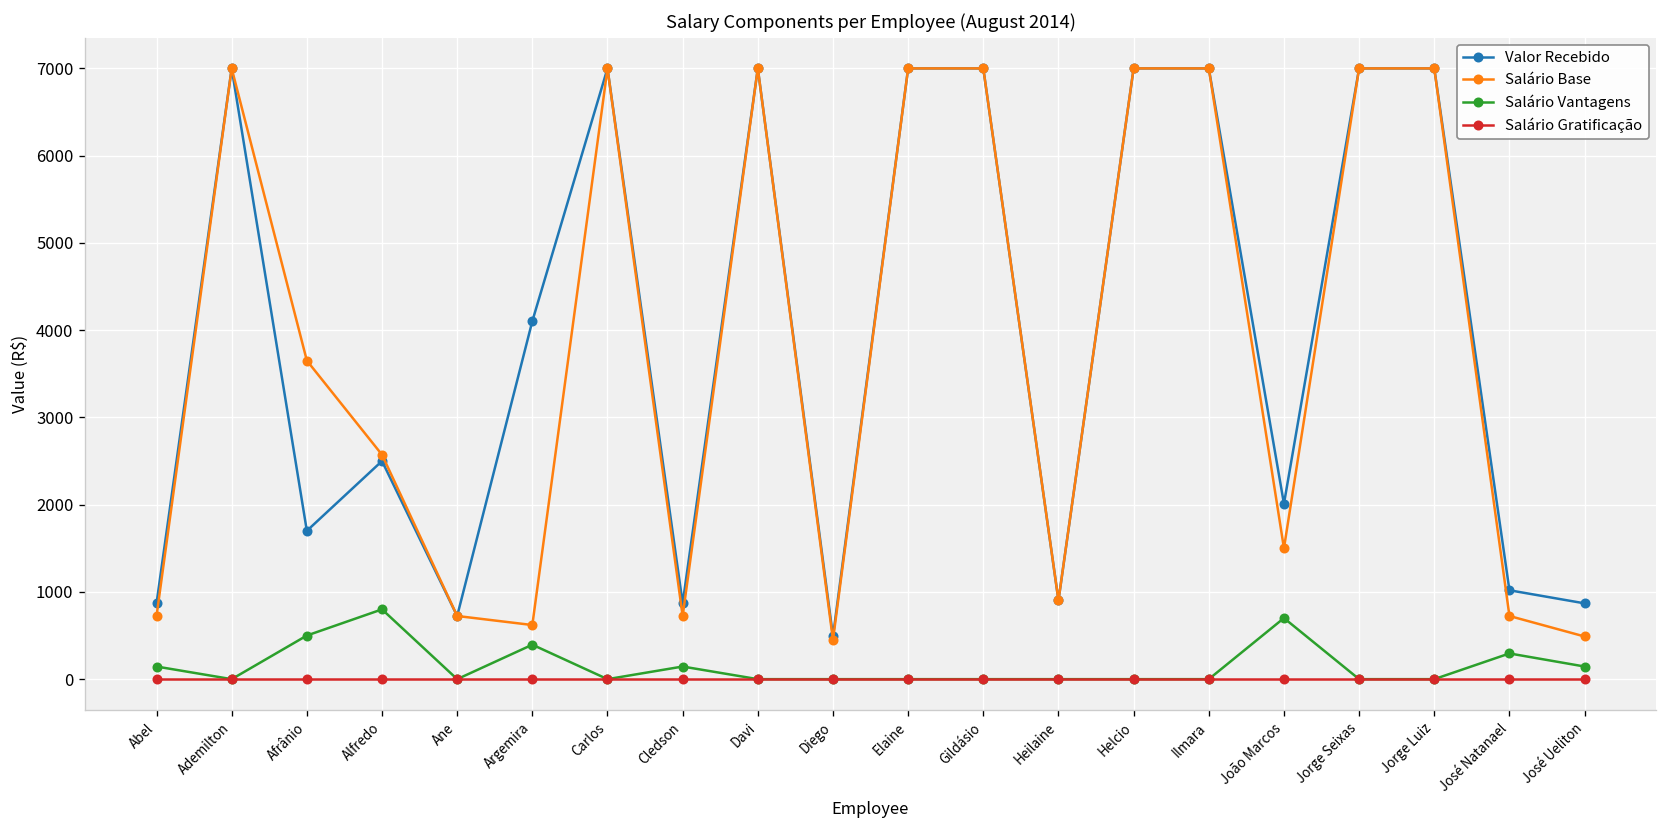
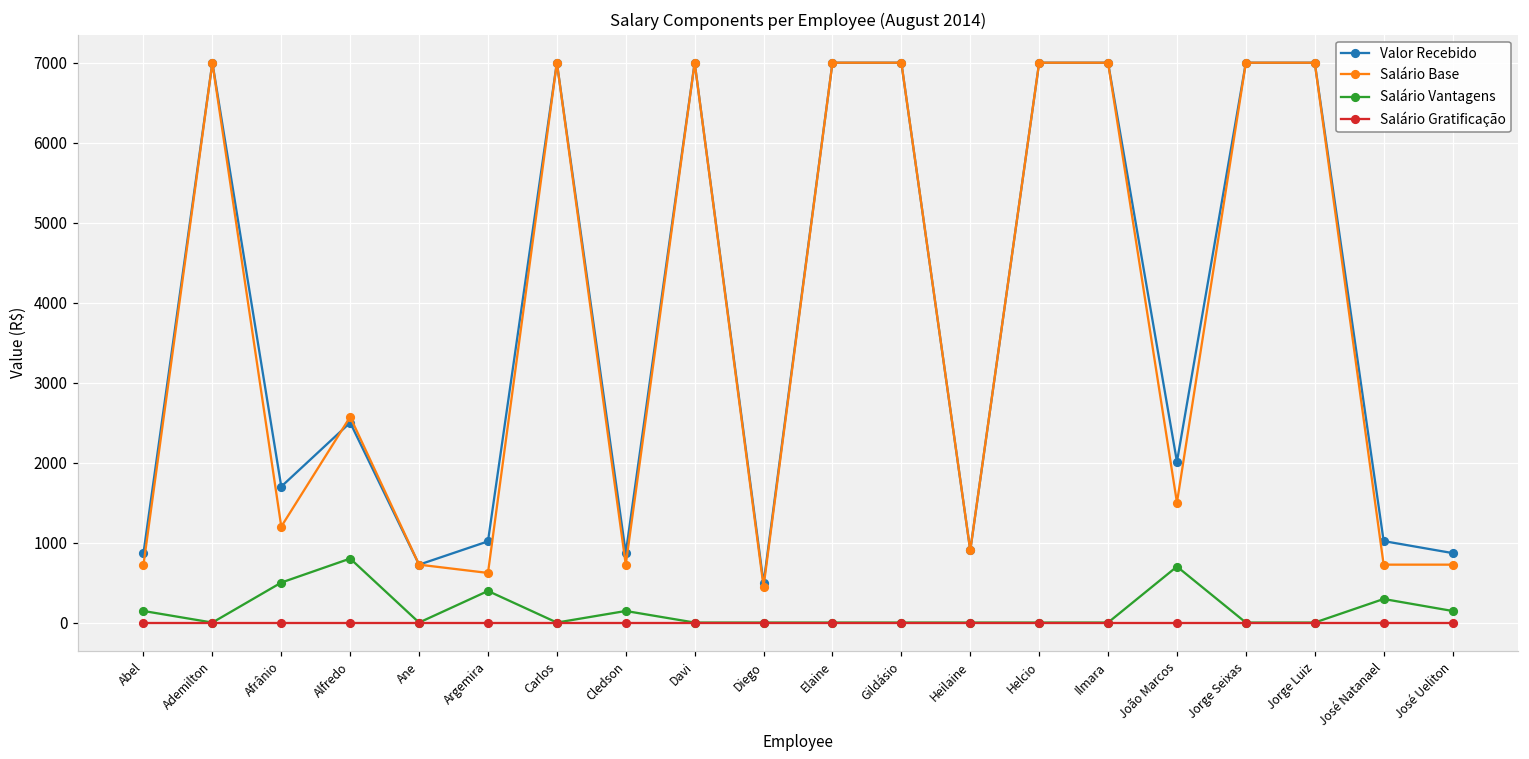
Salário Base, Afrânio: 3700 -> 1200
Valor Recebido, Argemira: 4100 -> 1000
Salário Base, José Ueliton: 500 -> 700
